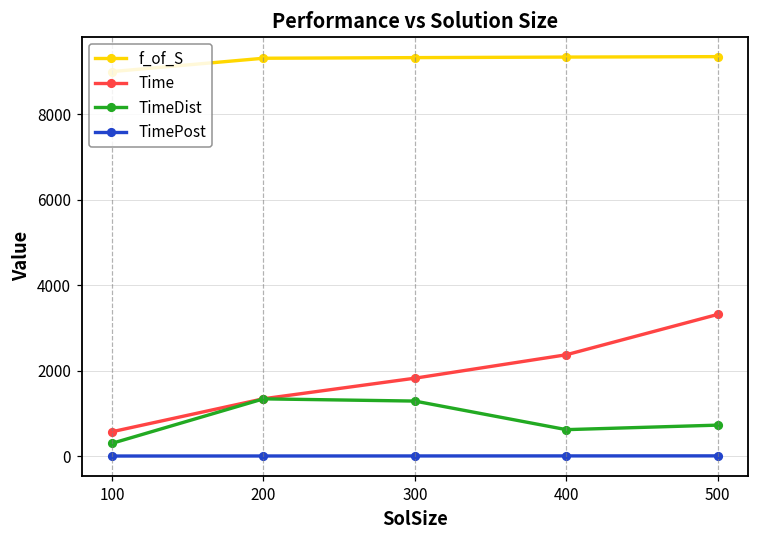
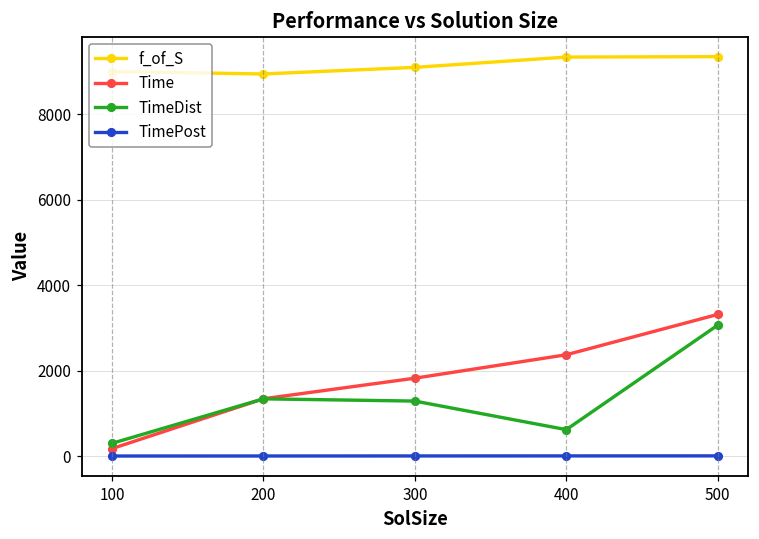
Time, 100: 600 -> 200
f_of_S, 200: 9300 -> 8900
f_of_S, 300: 9300 -> 9100
TimeDist, 500: 700 -> 3100
